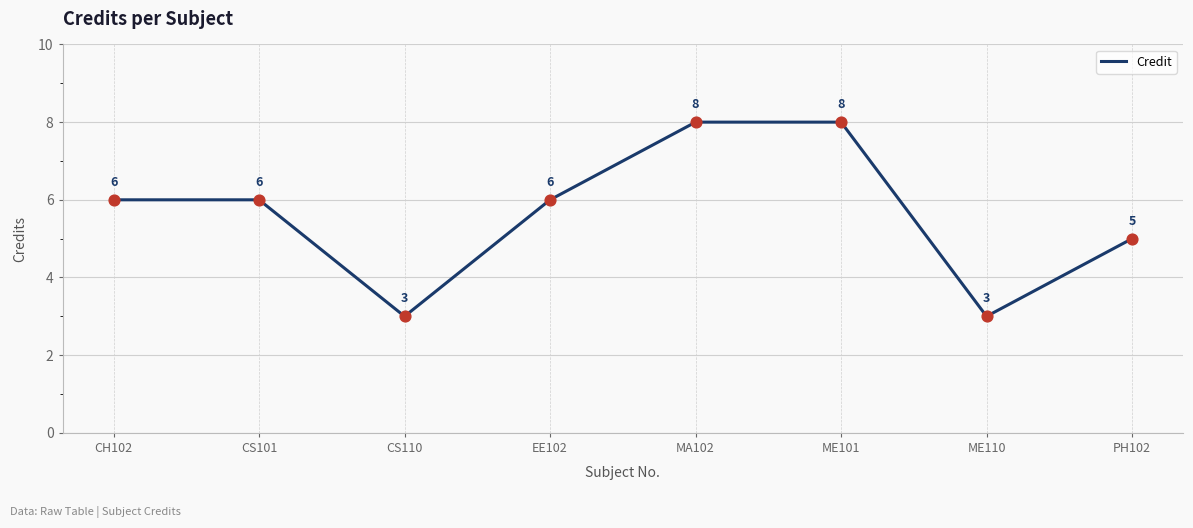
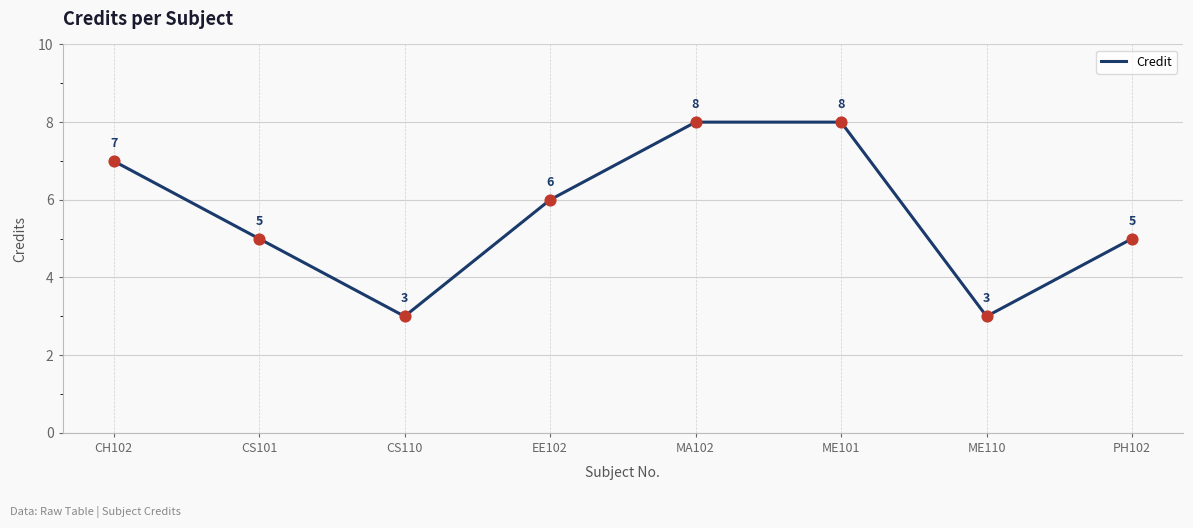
CH102: 6 -> 7
CS101: 6 -> 5
